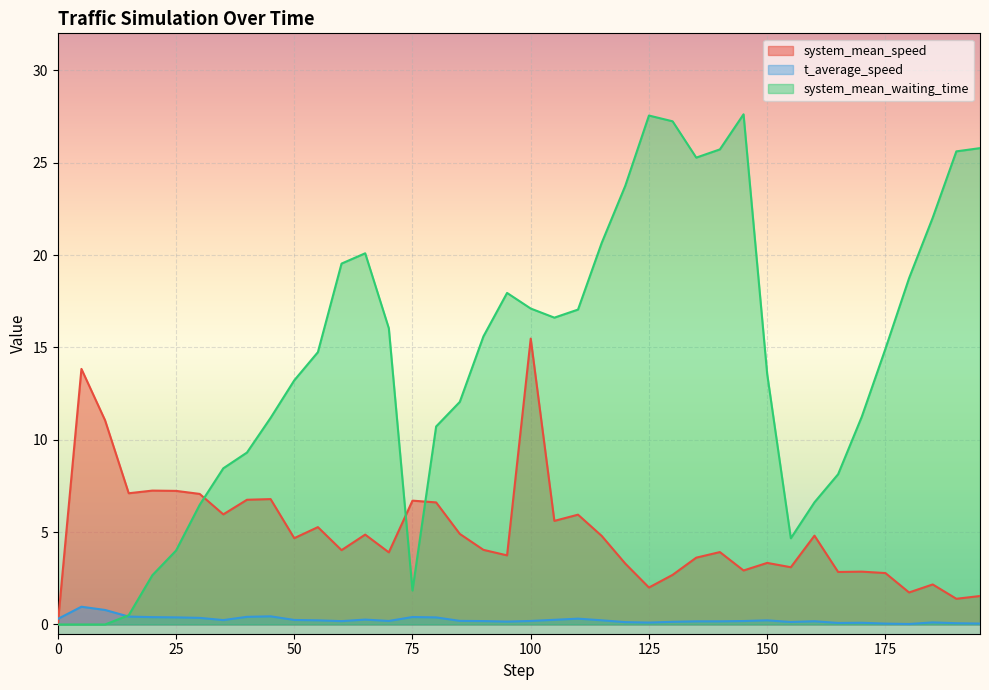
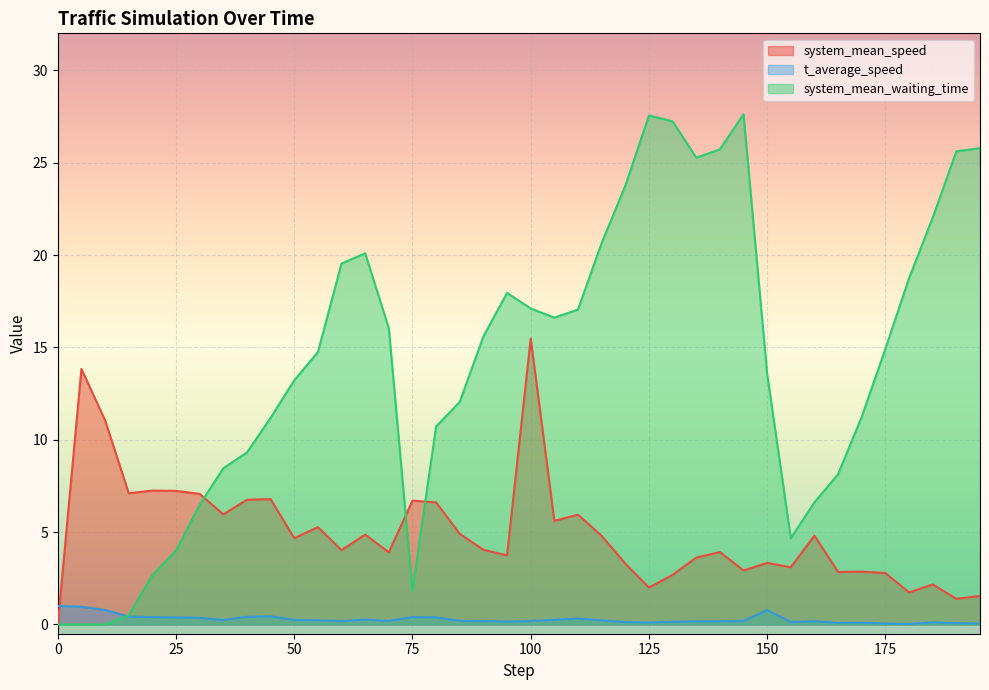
t_average_speed, 0: 0.3 -> 1.0
t_average_speed, 150: 0.2 -> 0.8
